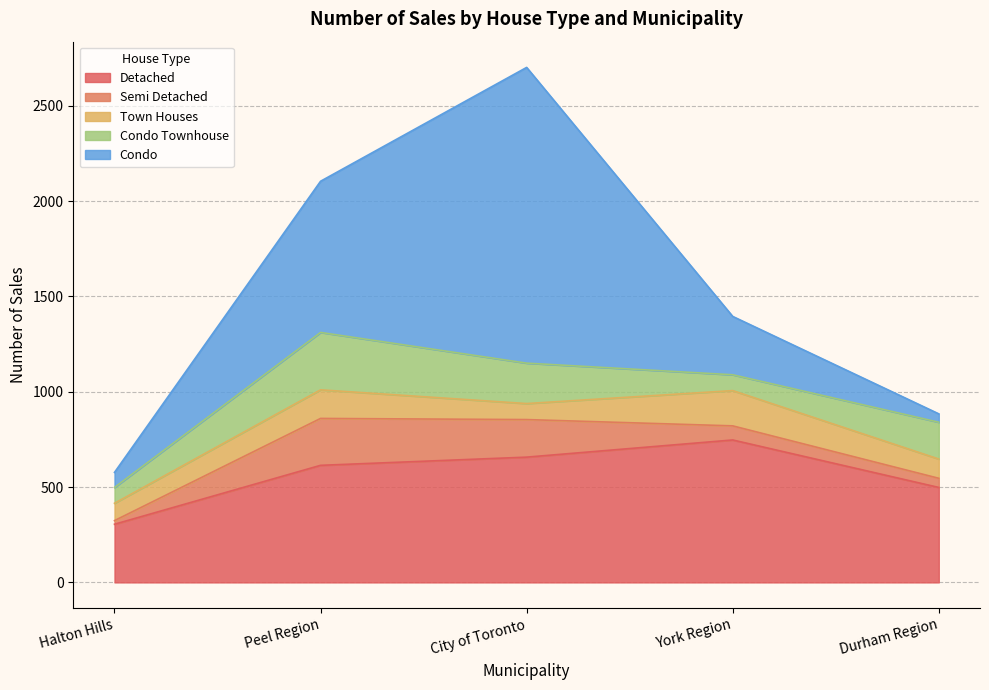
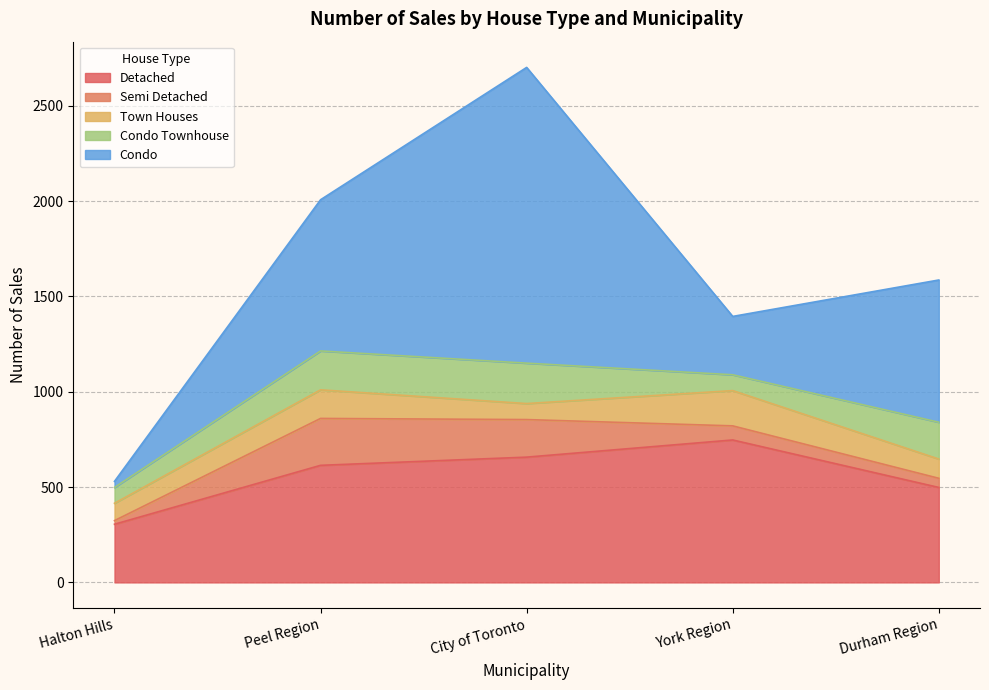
Condo, Halton Hills: 80 -> 30
Condo Townhouse, Peel Region: 300 -> 200
Condo, Durham Region: 40 -> 750
